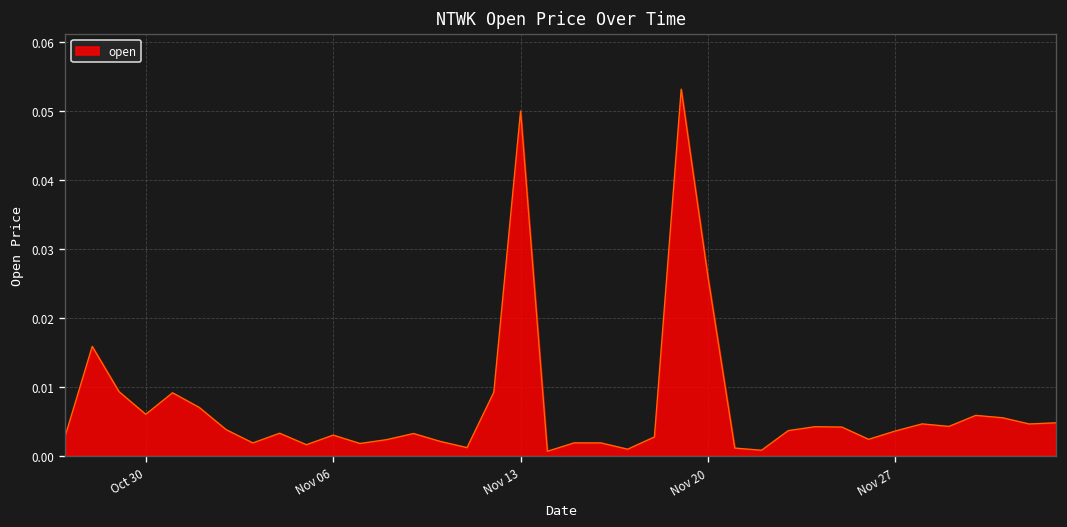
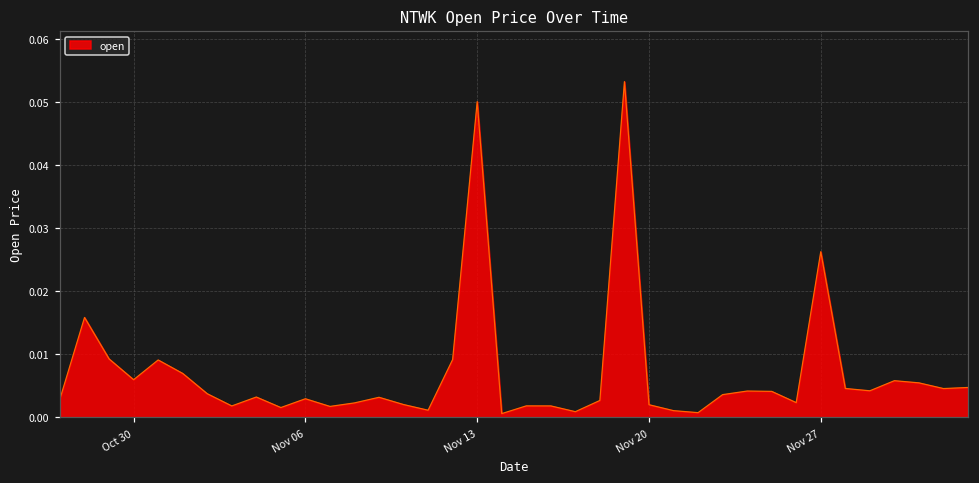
Nov 20: 0.026 -> 0.002
Nov 27: 0.004 -> 0.026
